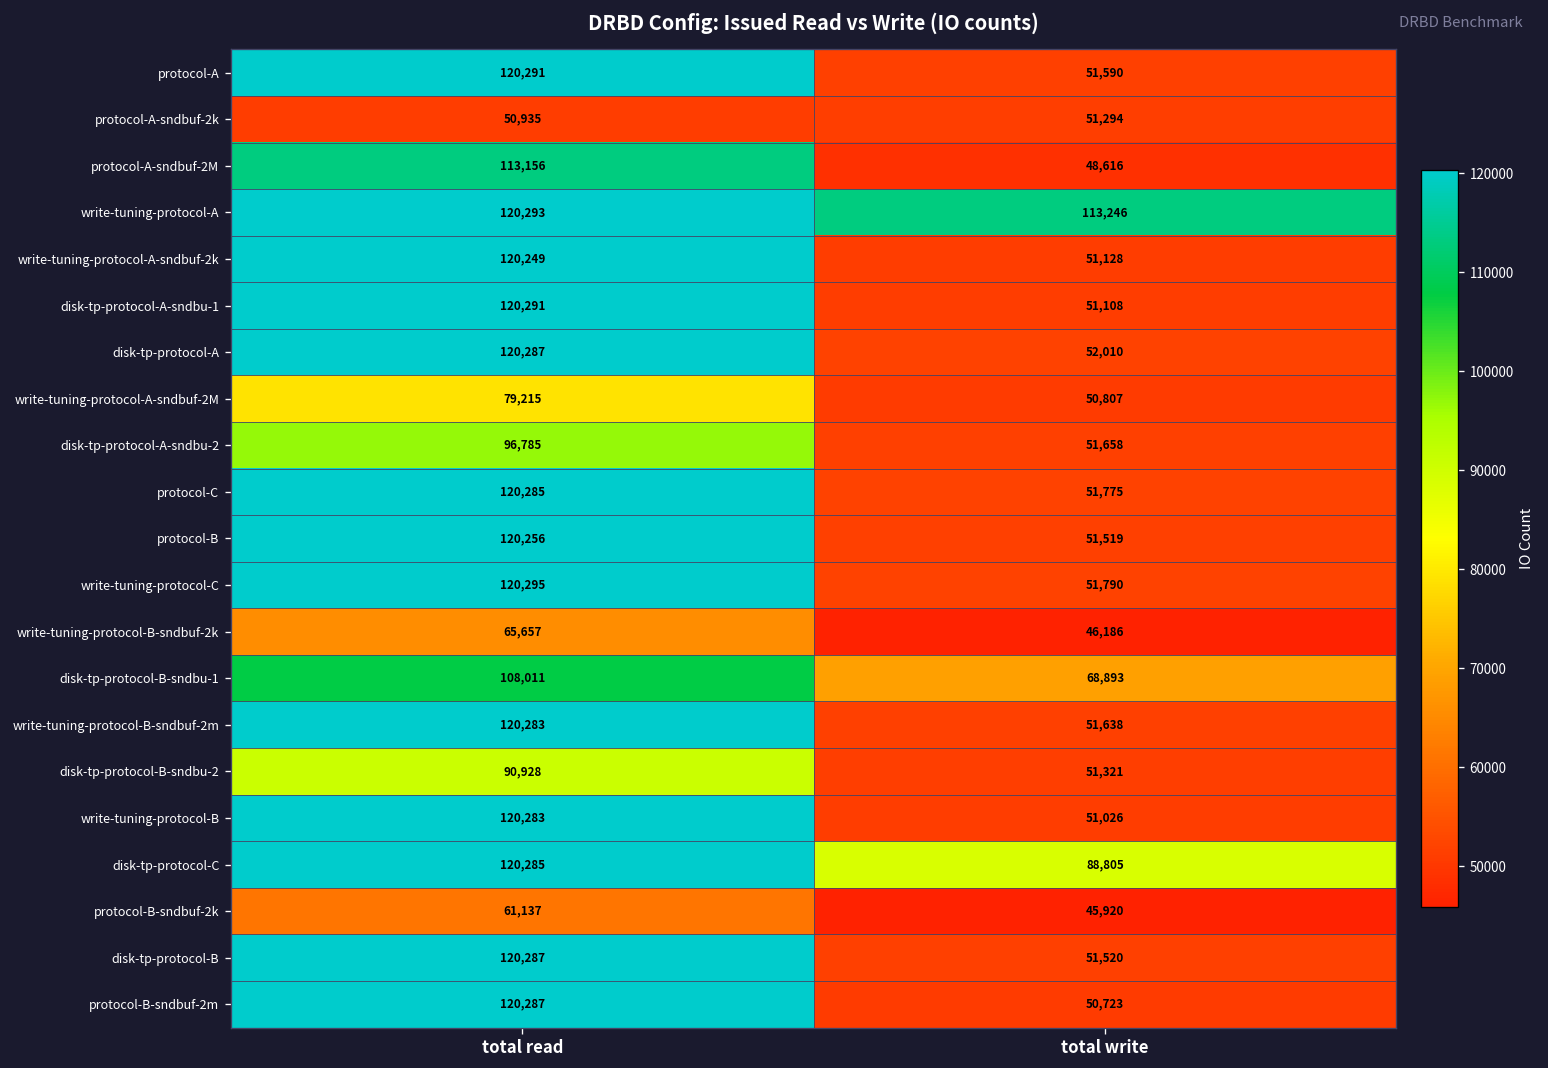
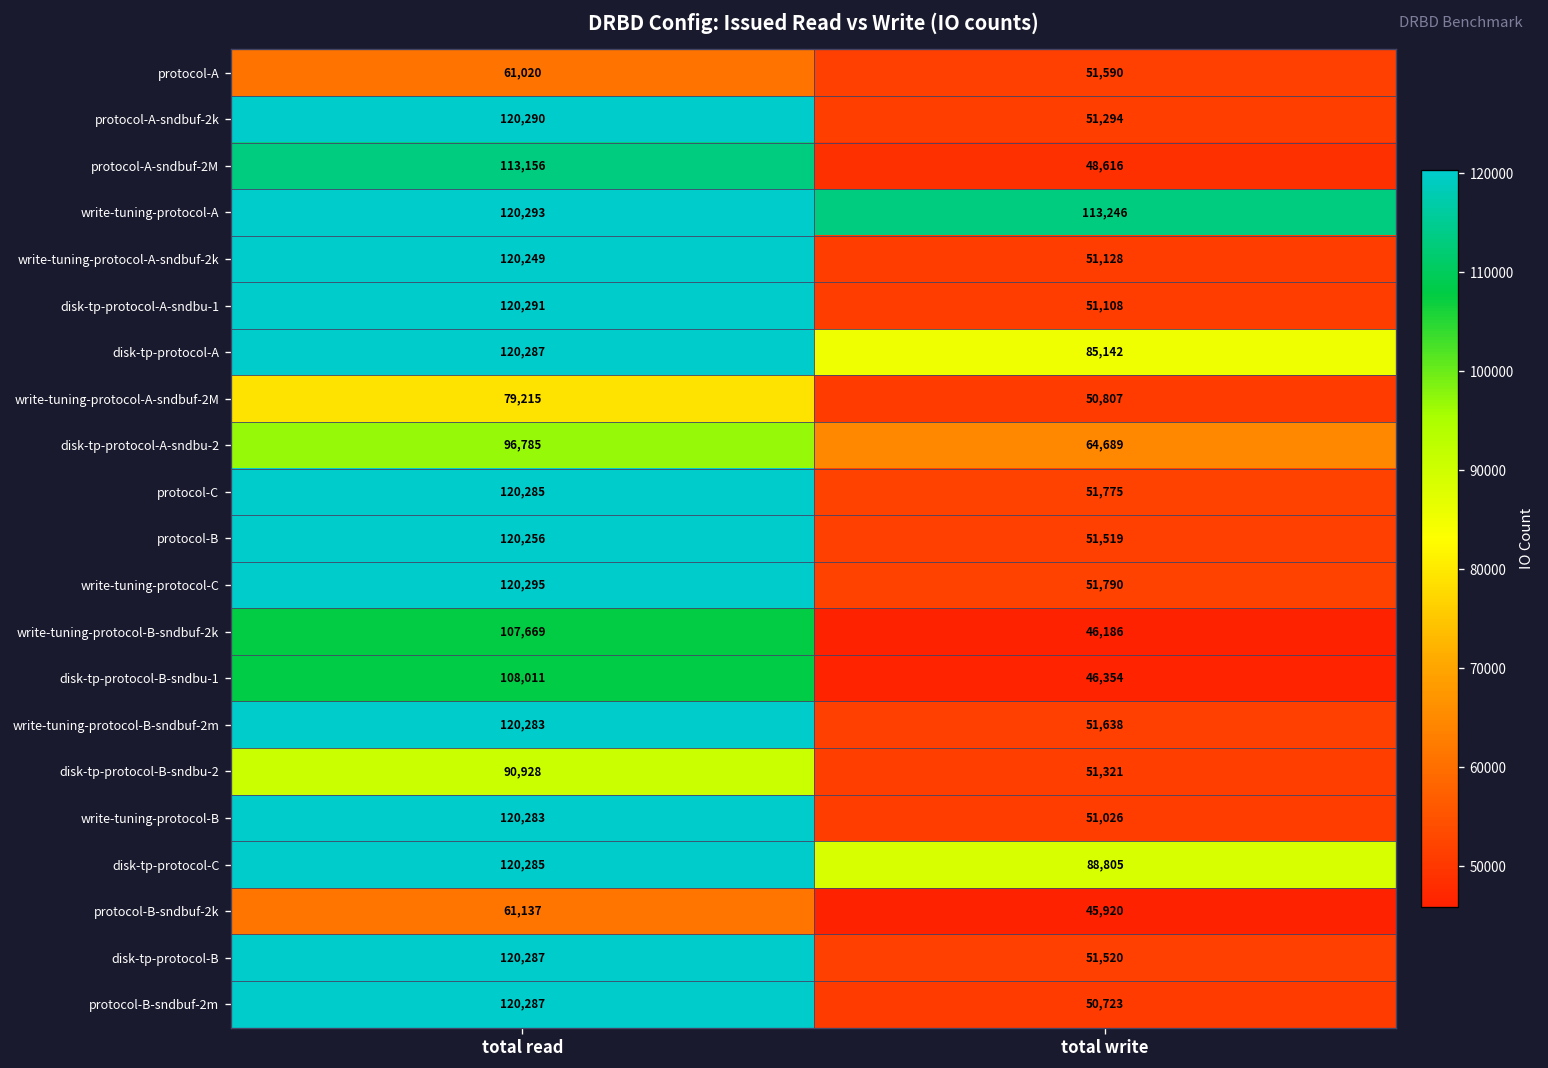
protocol-A, total read: 120,291 -> 61,020
protocol-A-sndbuf-2k, total read: 50,935 -> 120,290
disk-tp-protocol-A, total write: 52,010 -> 85,142
disk-tp-protocol-A-sndbu-2, total write: 51,658 -> 64,689
write-tuning-protocol-B-sndbuf-2k, total read: 65,657 -> 107,669
disk-tp-protocol-B-sndbu-1, total write: 68,893 -> 46,354
